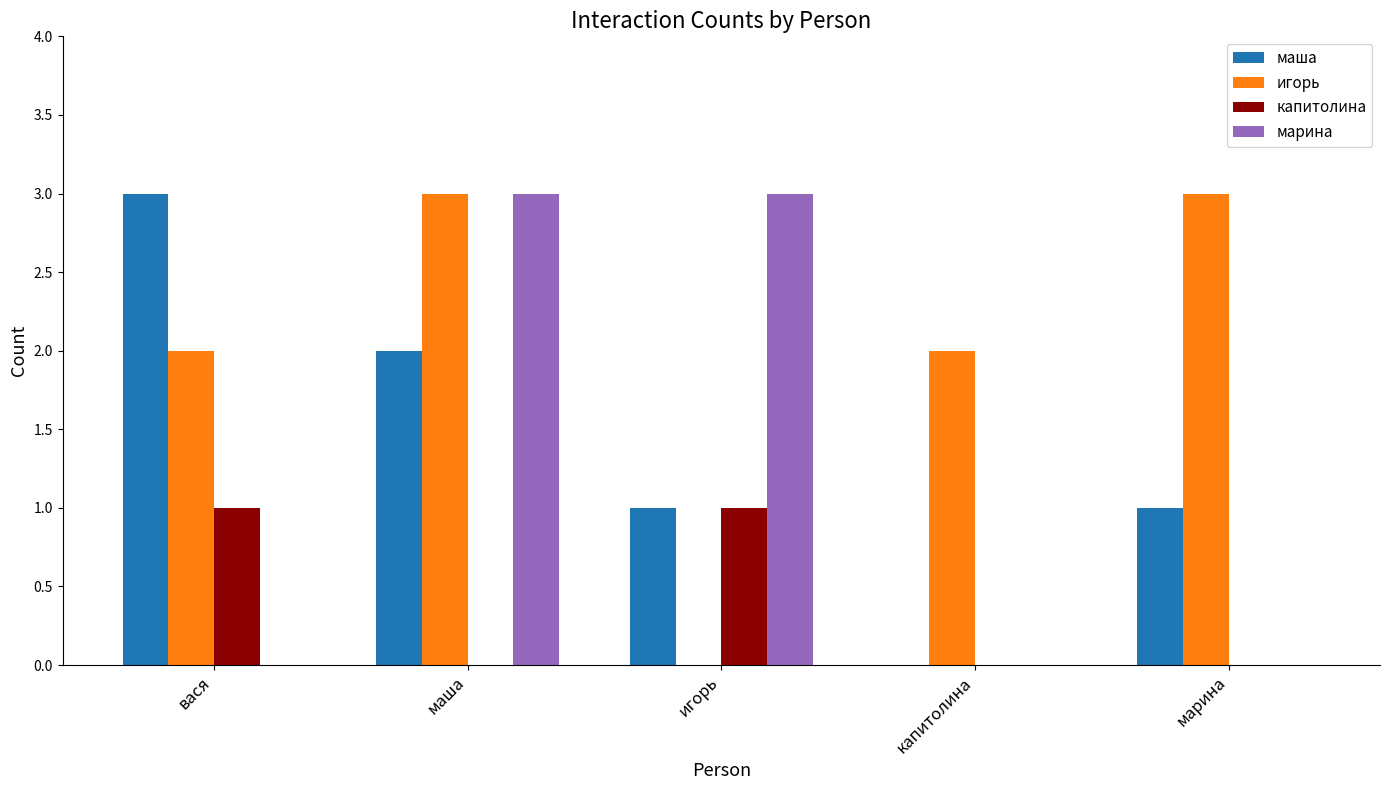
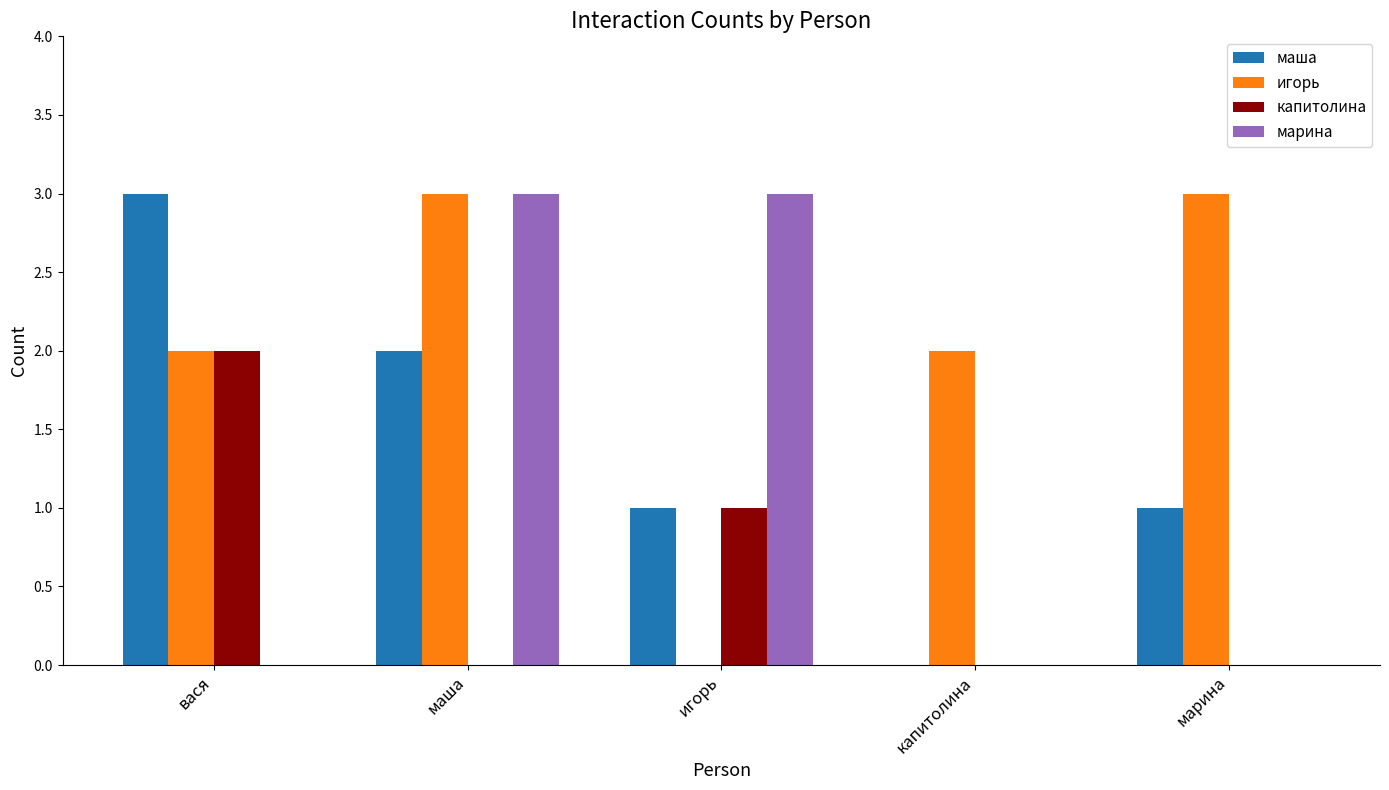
капитолина, вася: 1 -> 2
